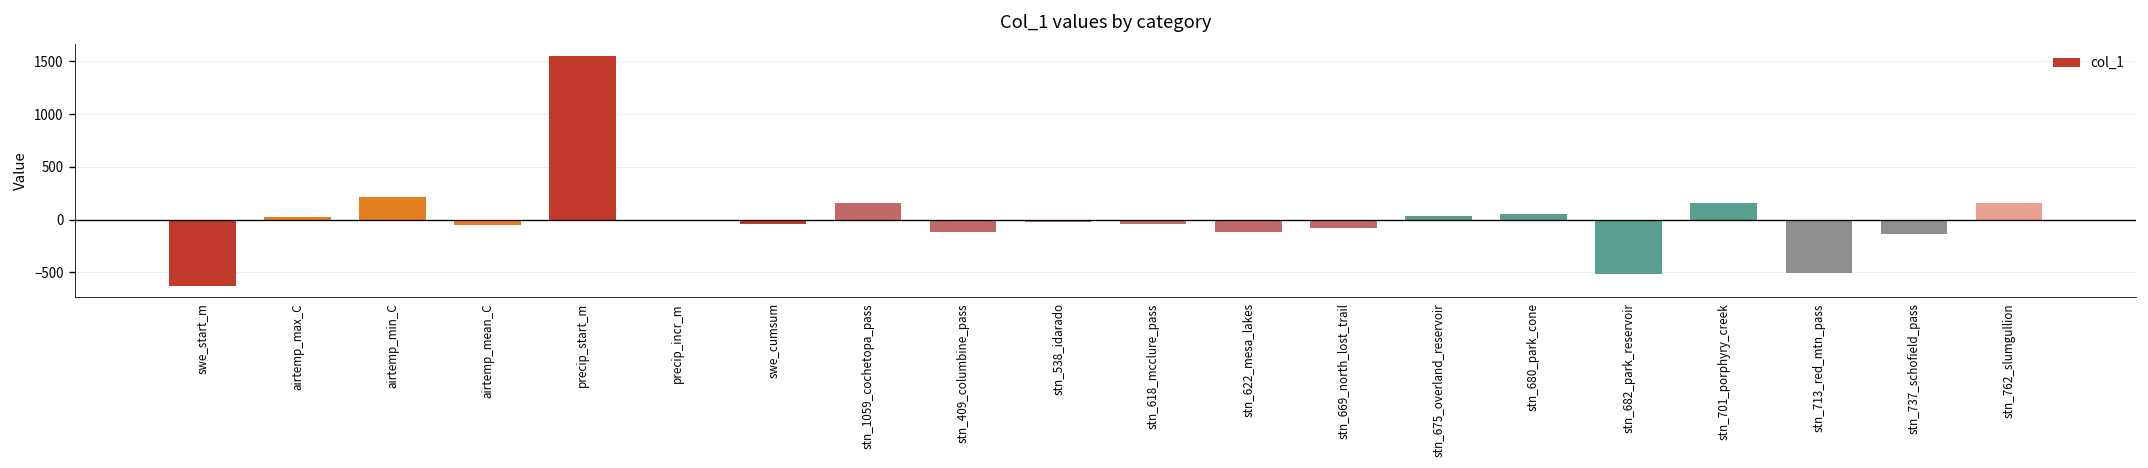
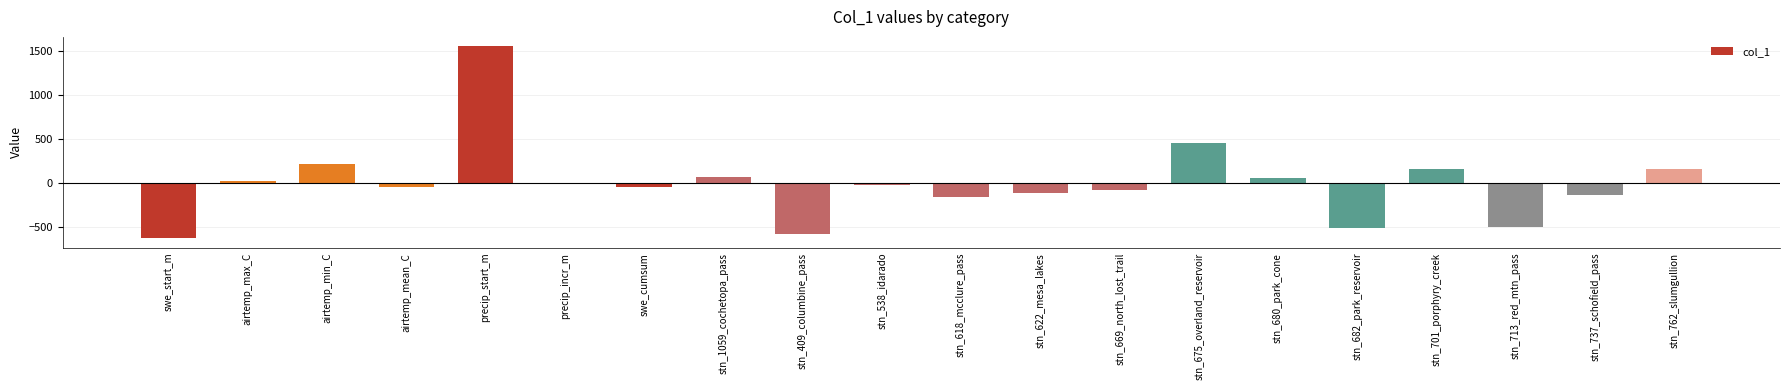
stn_1059_cochetopa_pass: 200 -> 100
stn_409_columbine_pass: -100 -> -600
stn_618_mcclure_pass: 0 -> -200
stn_675_overland_reservoir: 0 -> 500
